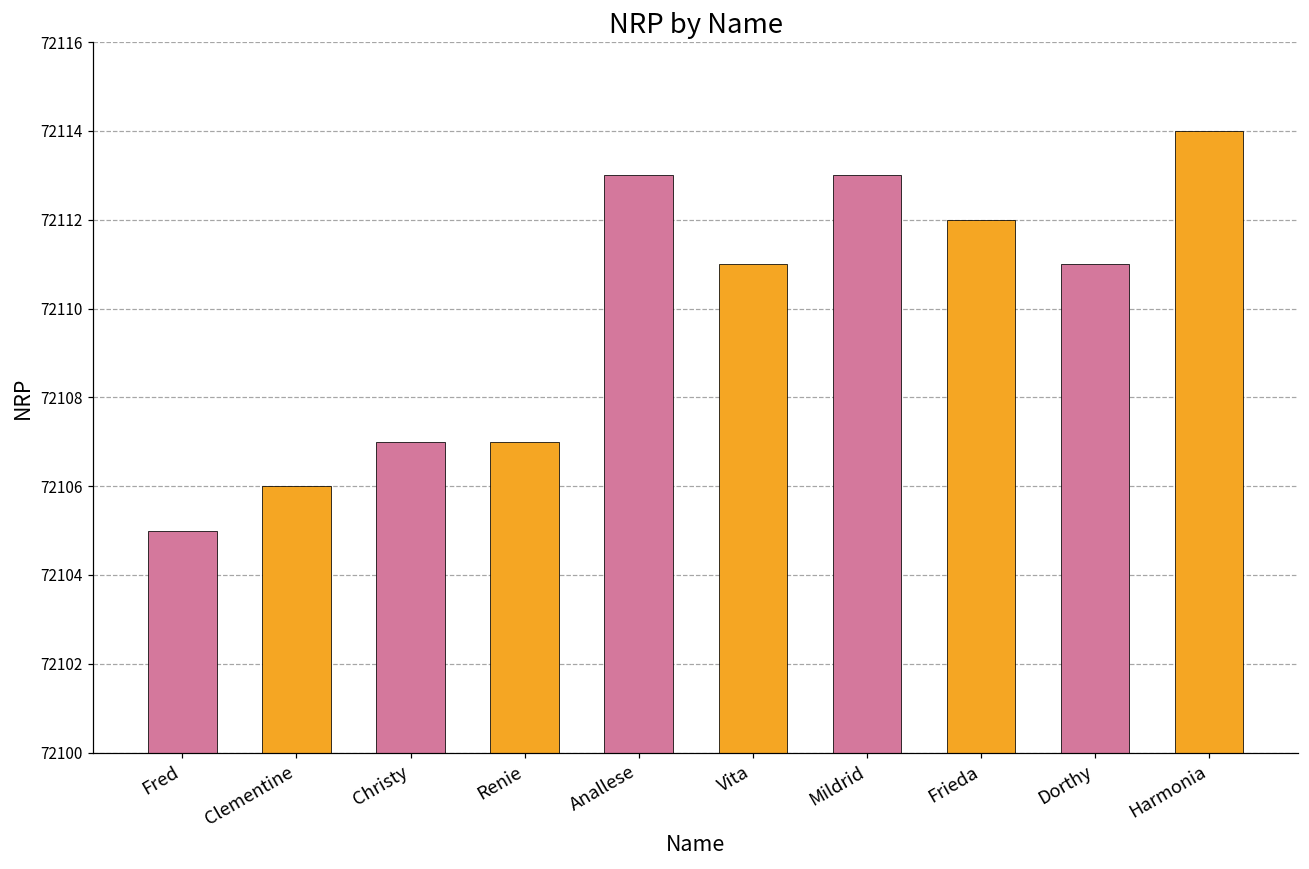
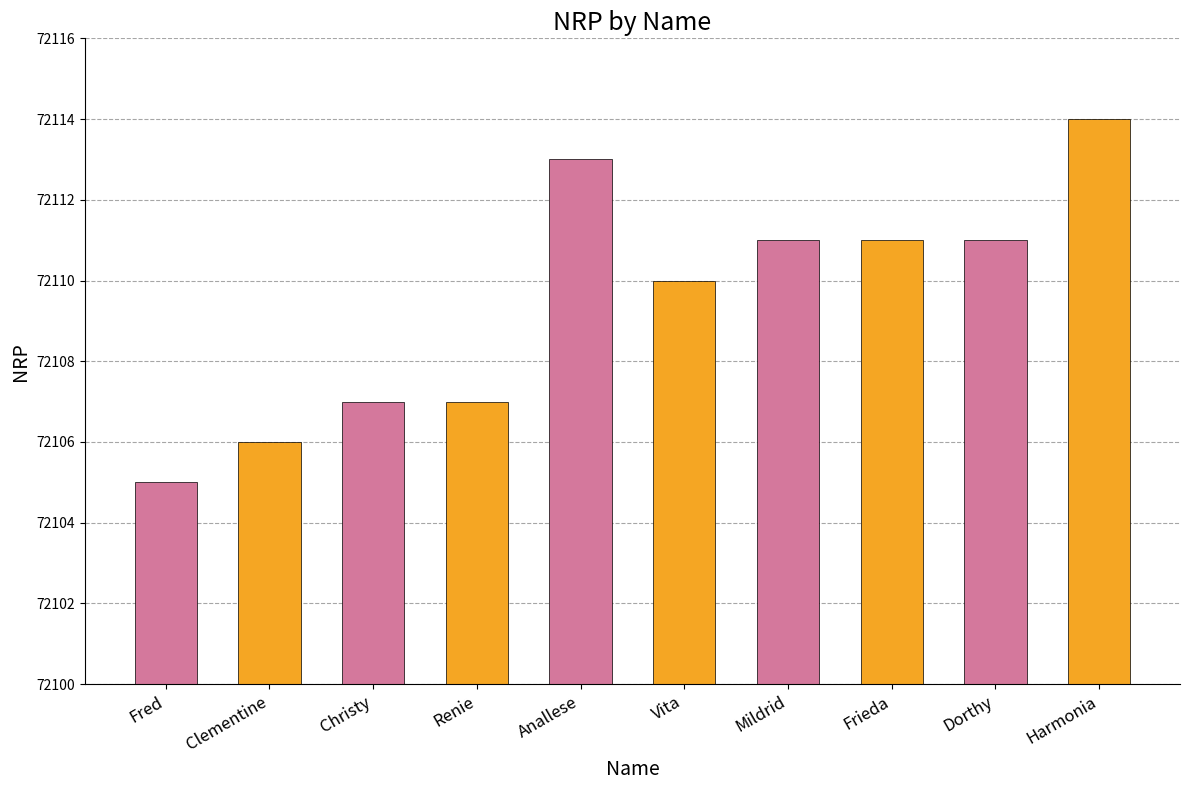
Vita: 72111 -> 72110
Mildrid: 72113 -> 72111
Frieda: 72112 -> 72111
